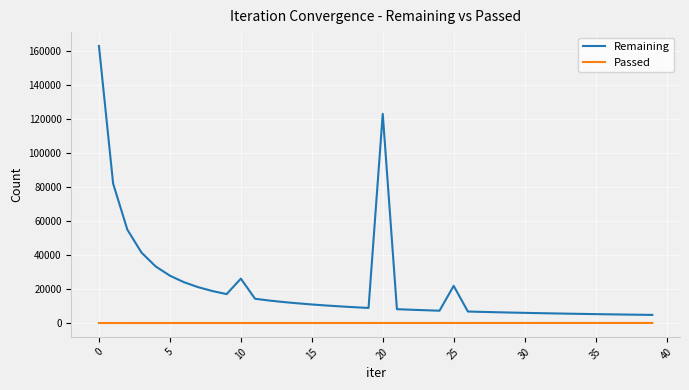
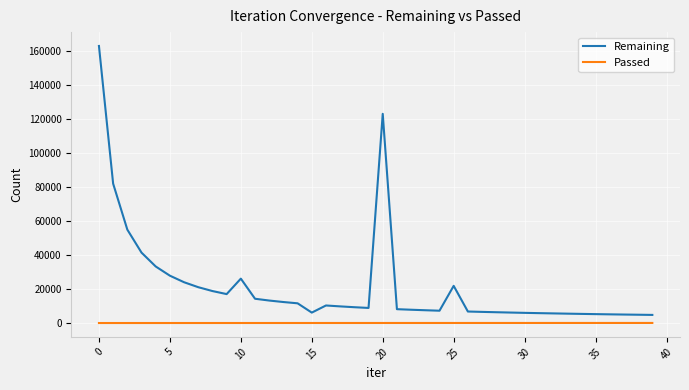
Remaining, 15: 11000 -> 6000
